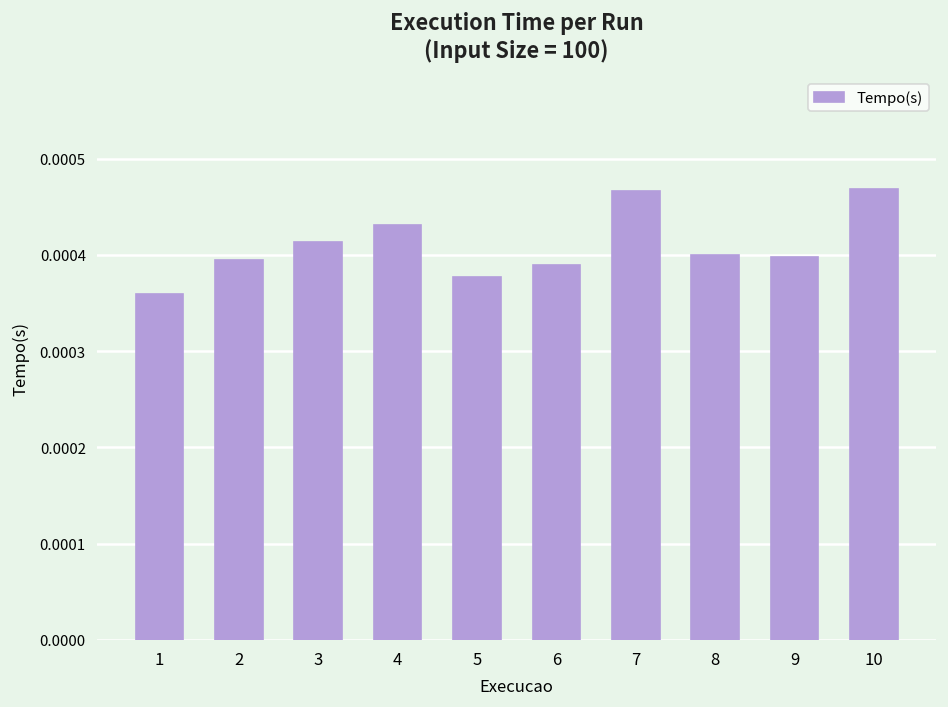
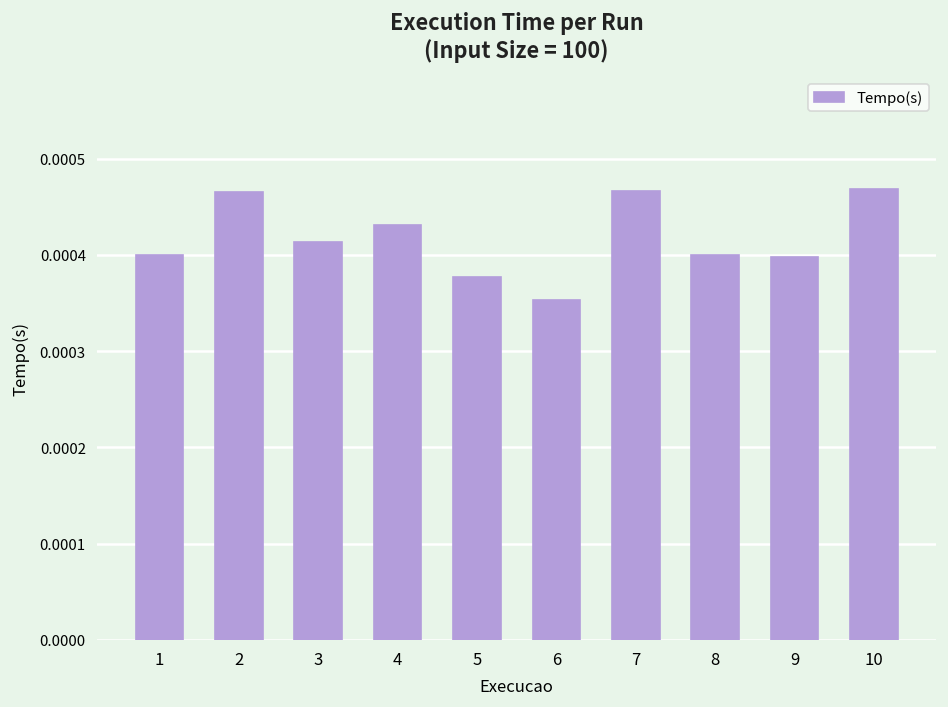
1: 0.00036 -> 0.00040
2: 0.00039 -> 0.00047
6: 0.00039 -> 0.00035
